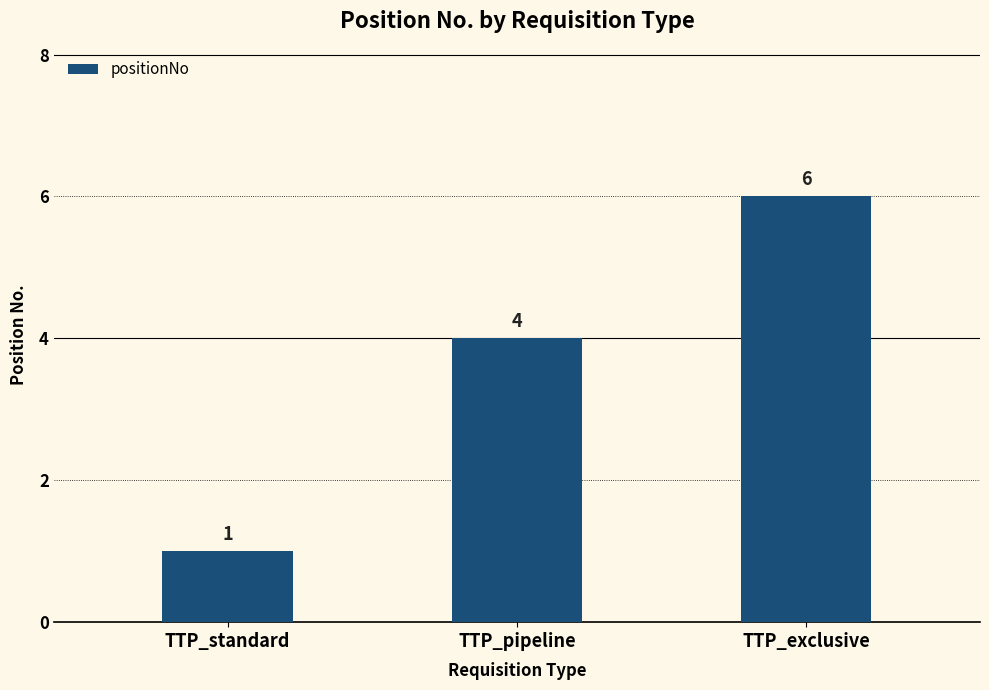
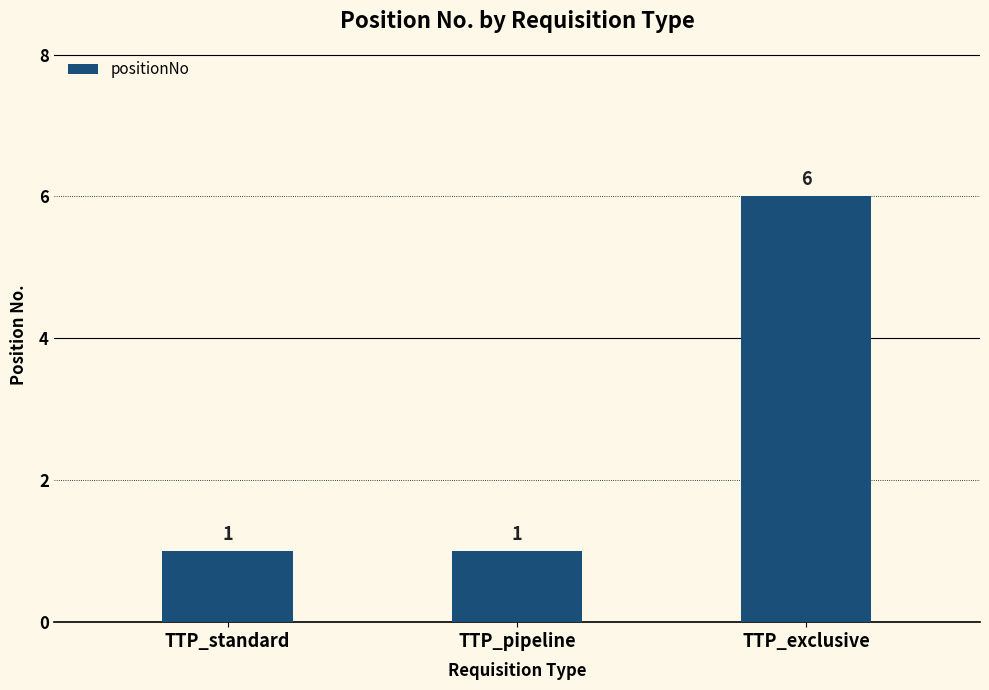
TTP_pipeline: 4 -> 1
